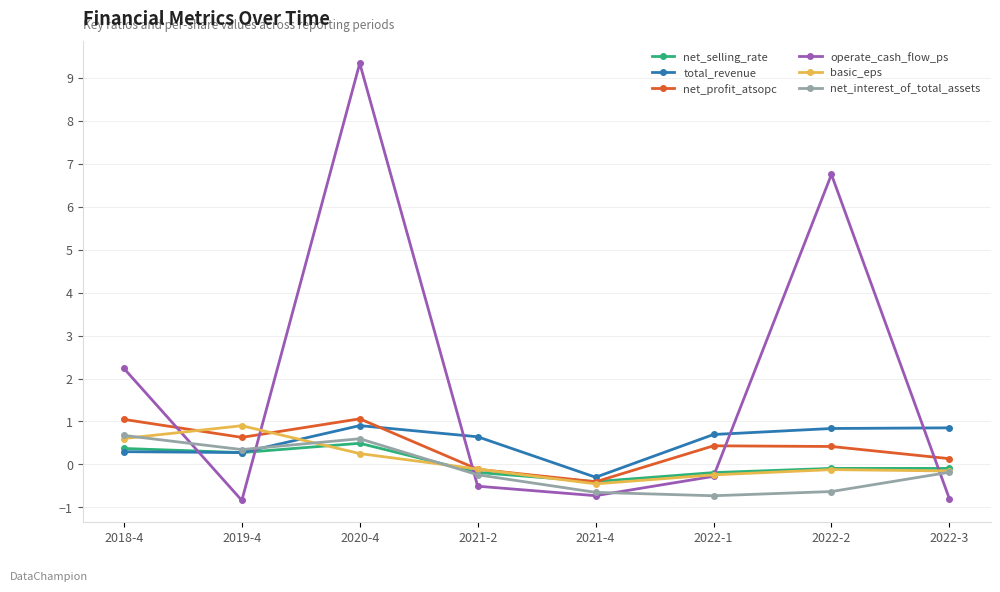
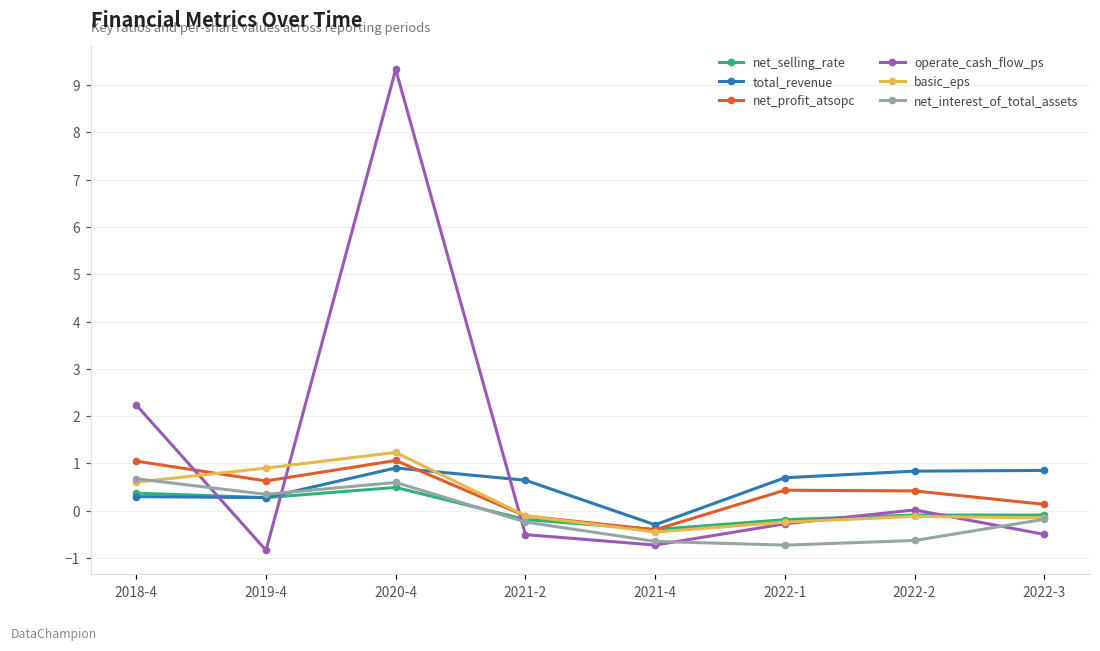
basic_eps, 2020-4: 0.3 -> 1.2
operate_cash_flow_ps, 2022-2: 6.7 -> 0.0
operate_cash_flow_ps, 2022-3: -0.8 -> -0.5
